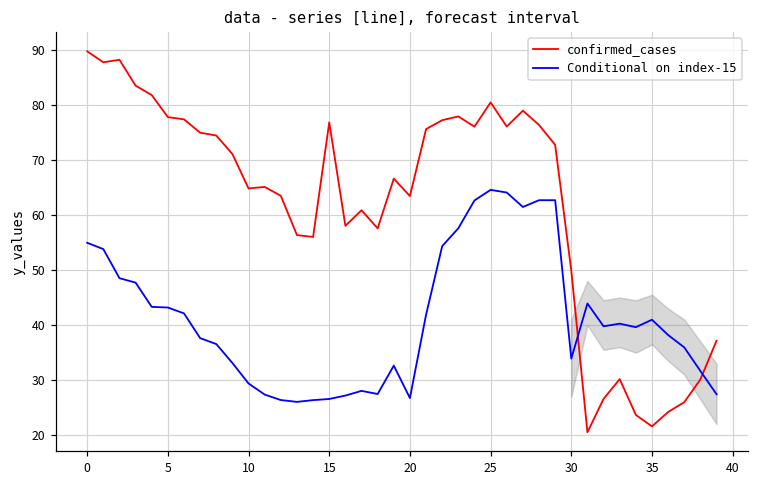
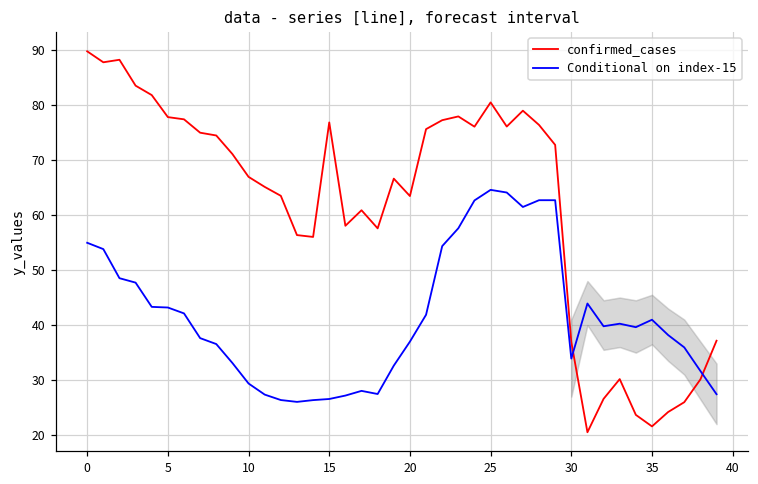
confirmed_cases, 10: 65 -> 67
Conditional on index-15, 20: 27 -> 37
confirmed_cases, 30: 50 -> 37
